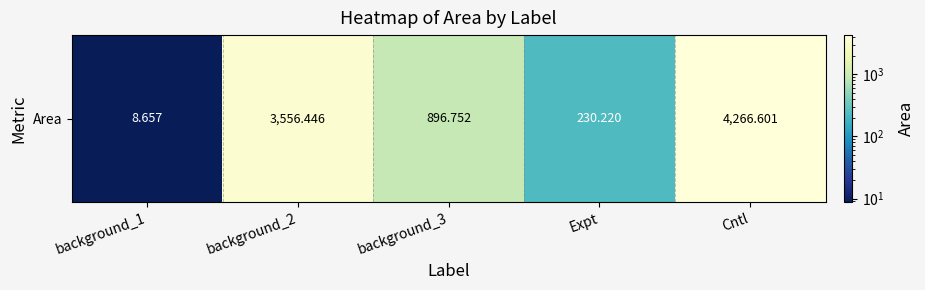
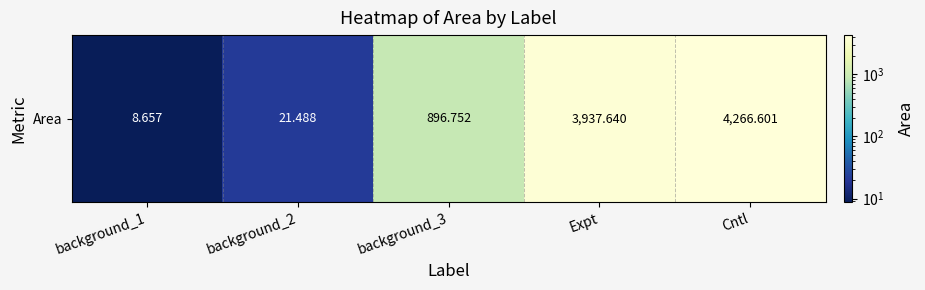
Area, background_2: 3,556.446 -> 21.488
Area, Expt: 230.220 -> 3,937.640
